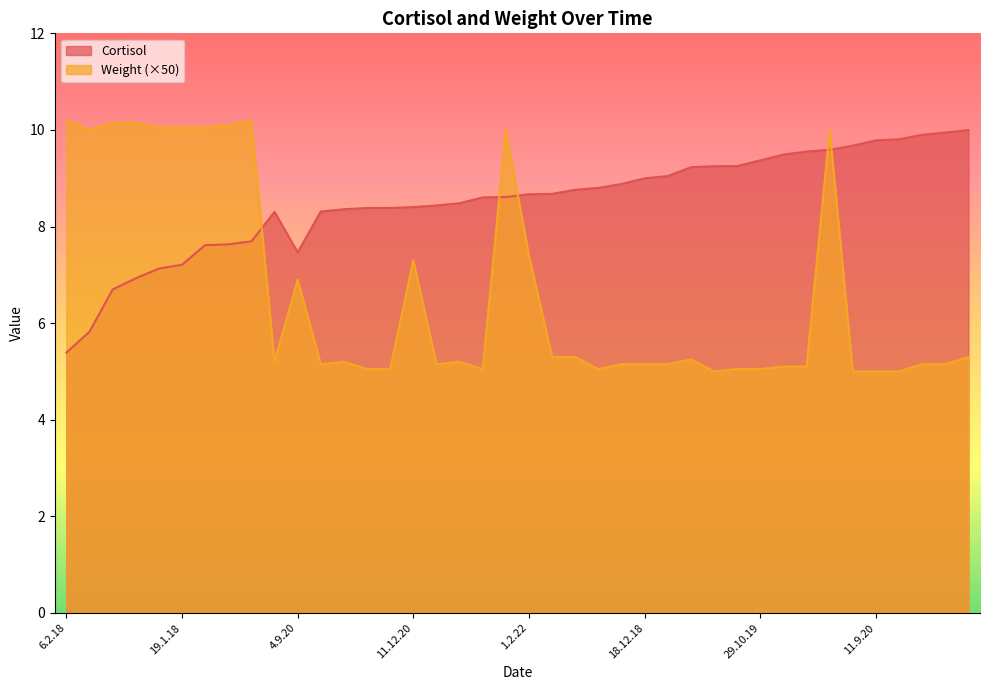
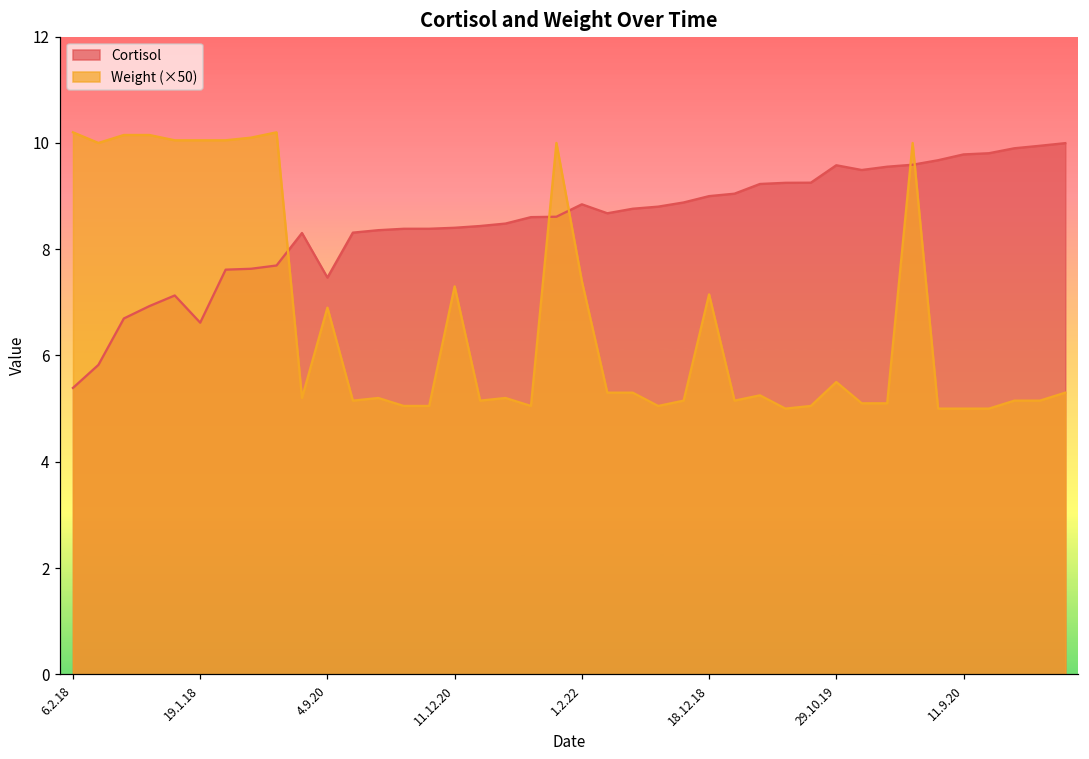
Cortisol, 19.1.18: 7.2 -> 6.6
Cortisol, 1.2.22: 8.7 -> 8.8
Weight (×50), 18.12.18: 5.1 -> 7.1
Cortisol, 29.10.19: 9.4 -> 9.6
Weight (×50), 29.10.19: 5.1 -> 5.5
